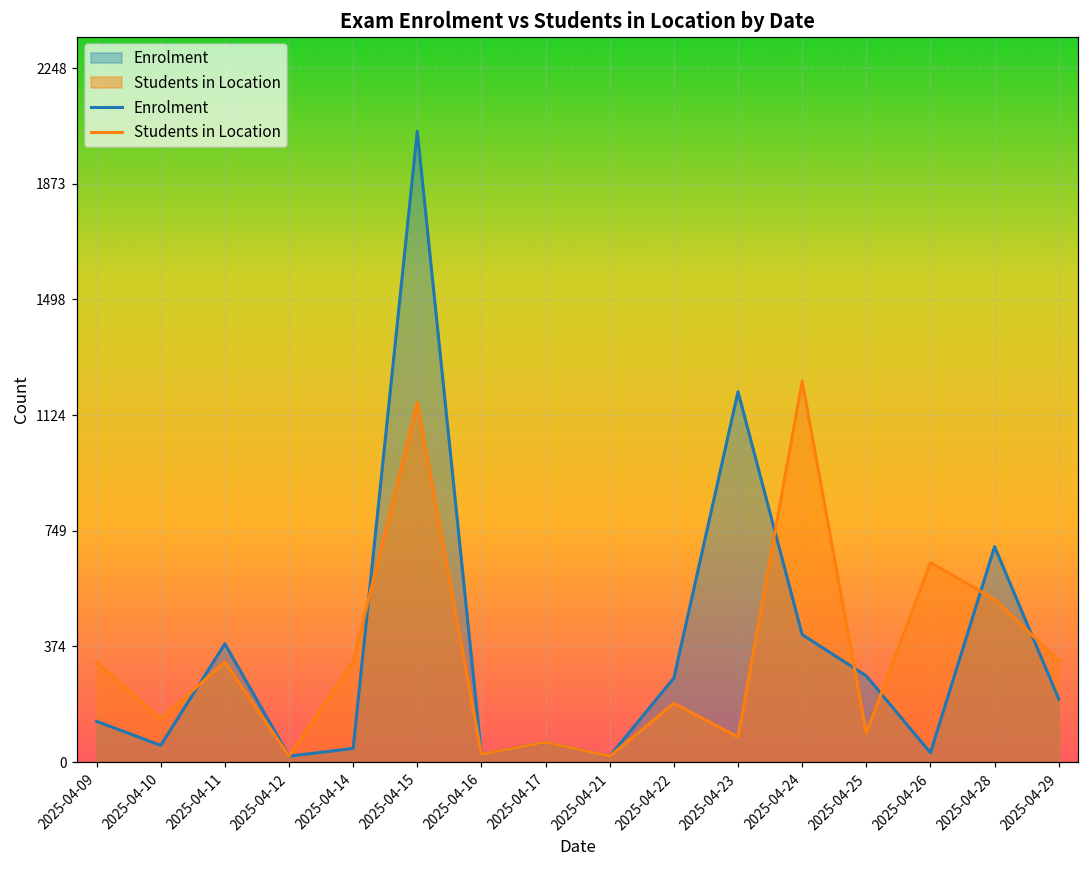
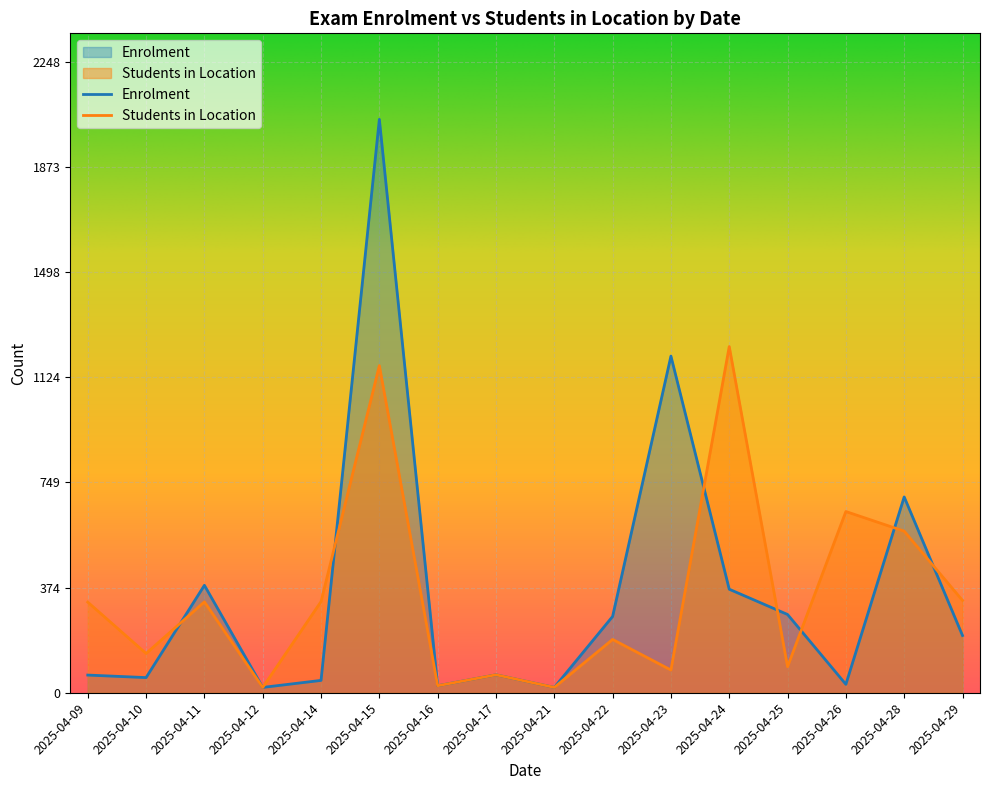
Enrolment, 2025-04-09: 130 -> 60
Enrolment, 2025-04-24: 410 -> 370
Students in Location, 2025-04-28: 530 -> 580
